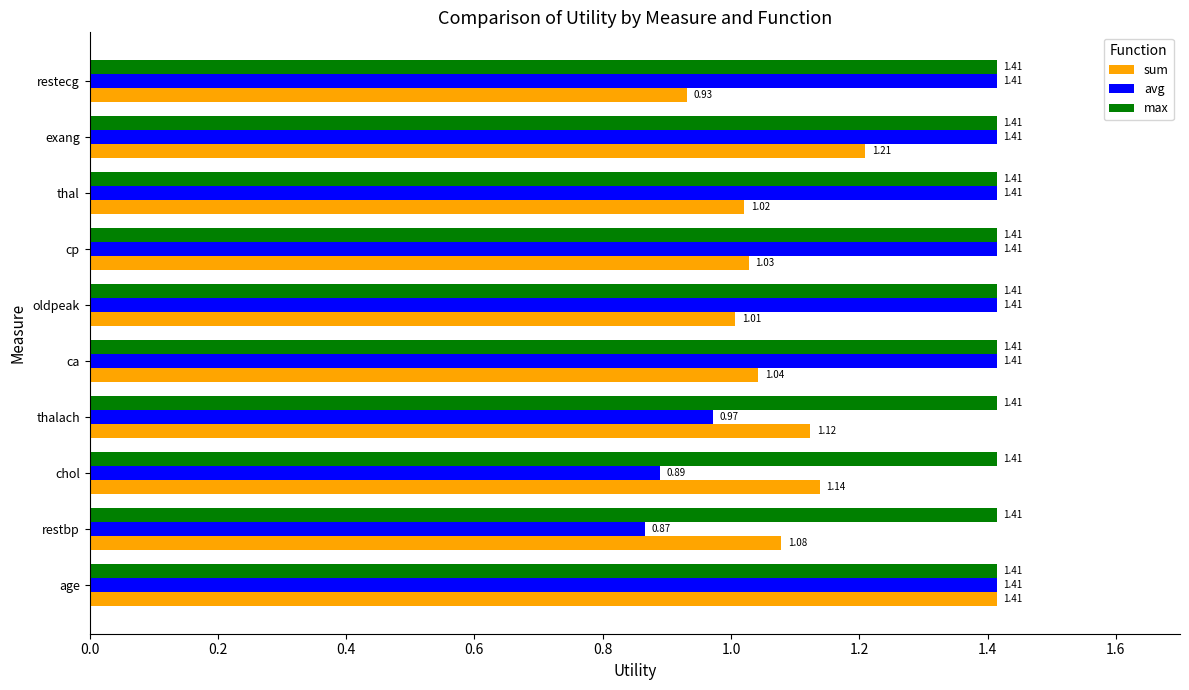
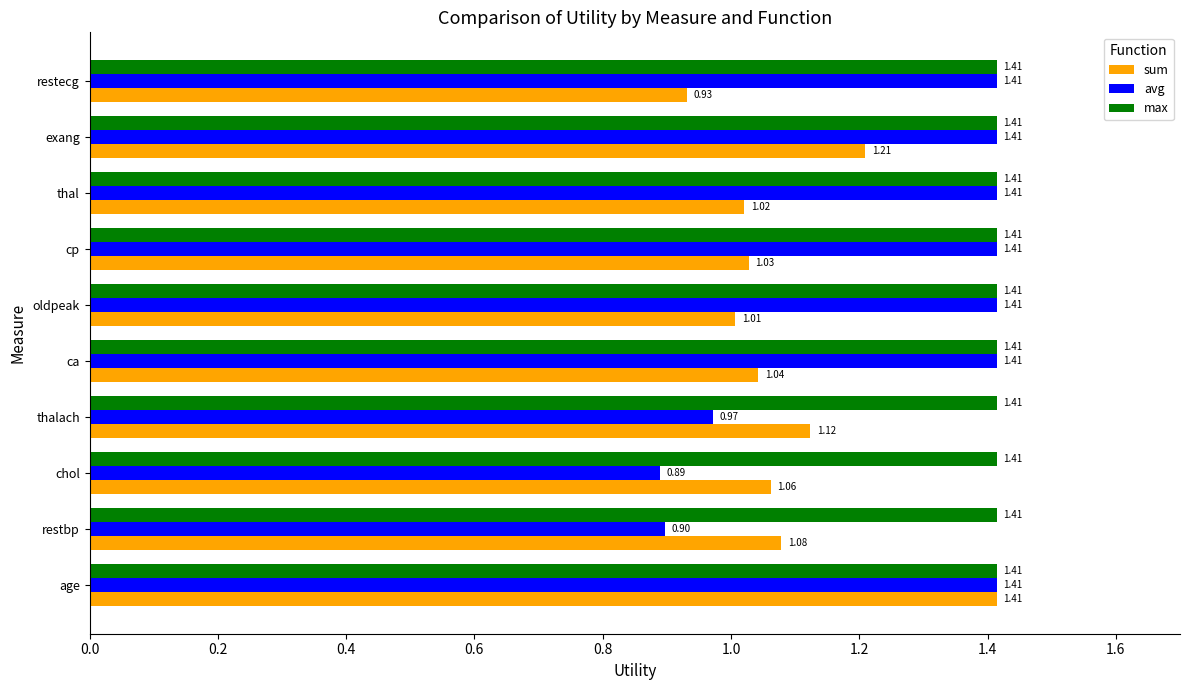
sum, chol: 1.14 -> 1.06
avg, restbp: 0.87 -> 0.90
